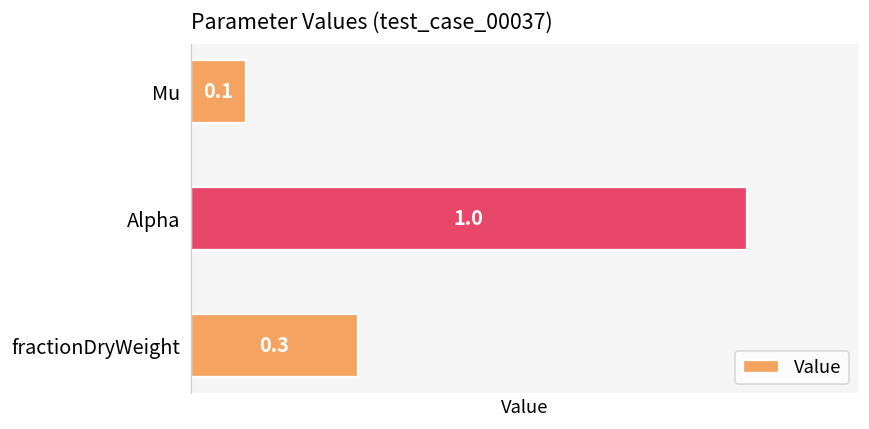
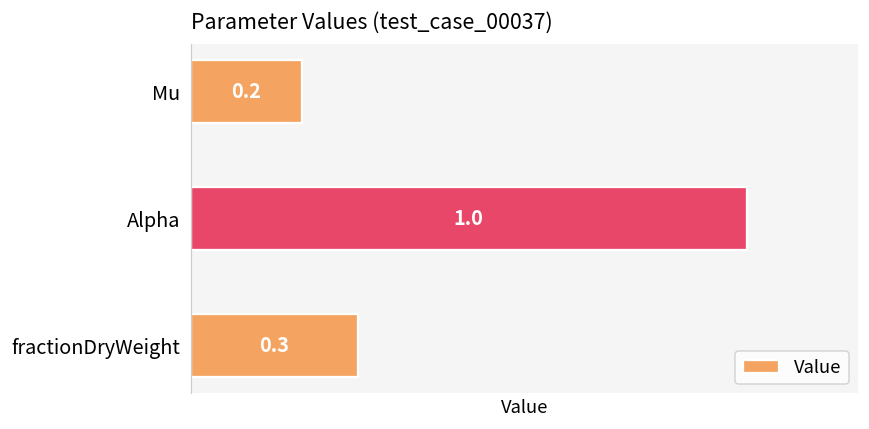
Mu: 0.1 -> 0.2
